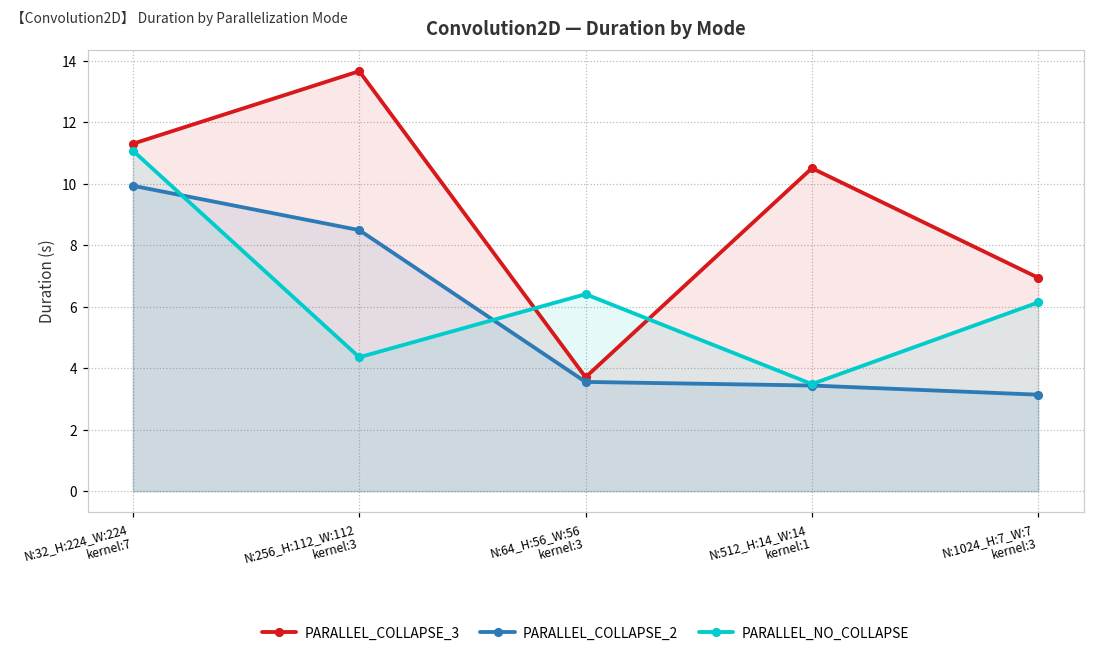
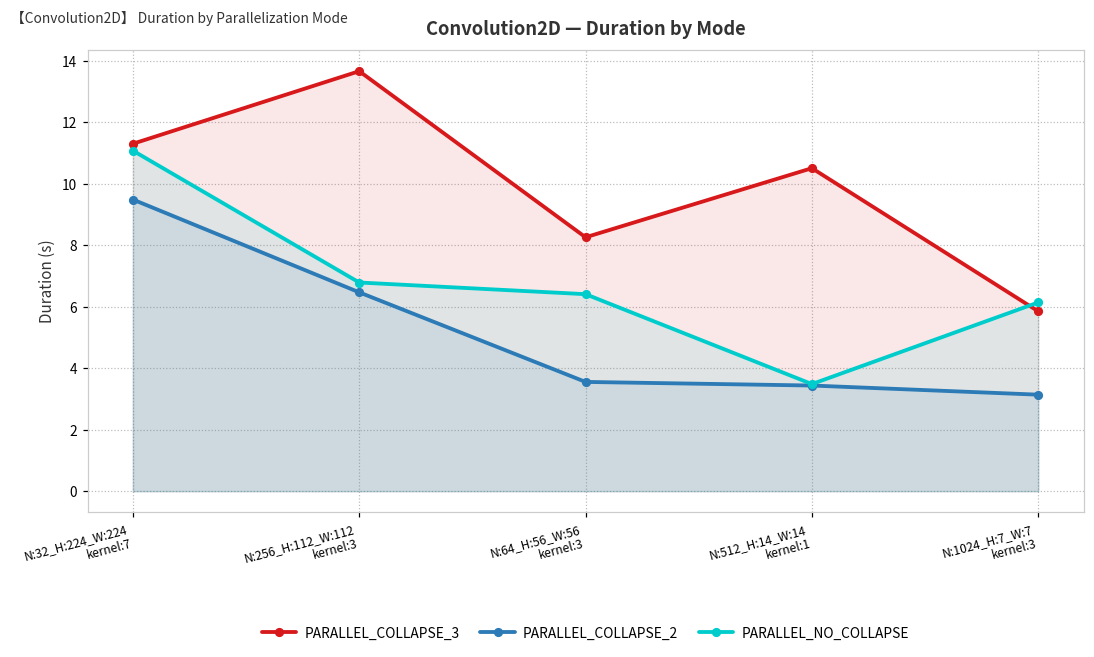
PARALLEL_COLLAPSE_2, N:32_H:224_W:224 kernel:7: 9.9 -> 9.5
PARALLEL_COLLAPSE_2, N:256_H:112_W:112 kernel:3: 8.5 -> 6.5
PARALLEL_NO_COLLAPSE, N:256_H:112_W:112 kernel:3: 4.4 -> 6.8
PARALLEL_COLLAPSE_3, N:64_H:56_W:56 kernel:3: 3.7 -> 8.3
PARALLEL_COLLAPSE_3, N:1024_H:7_W:7 kernel:3: 6.9 -> 5.9
